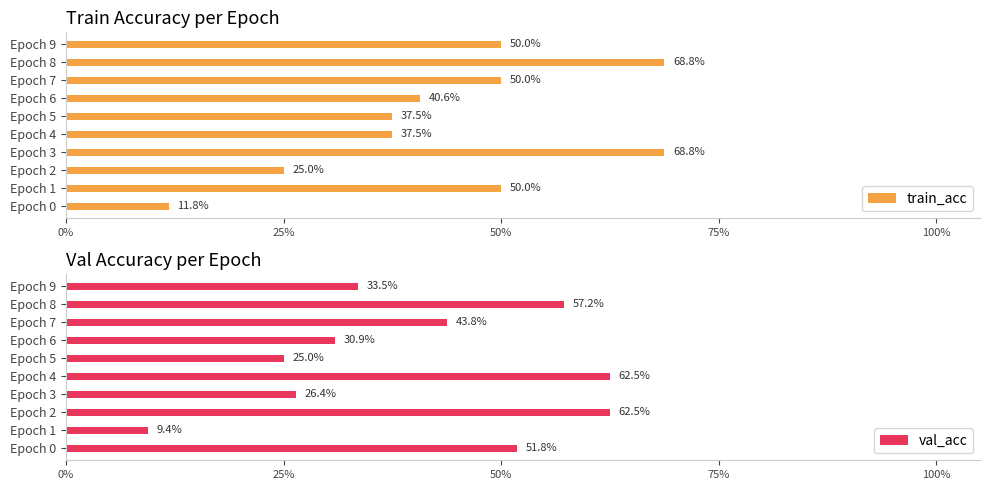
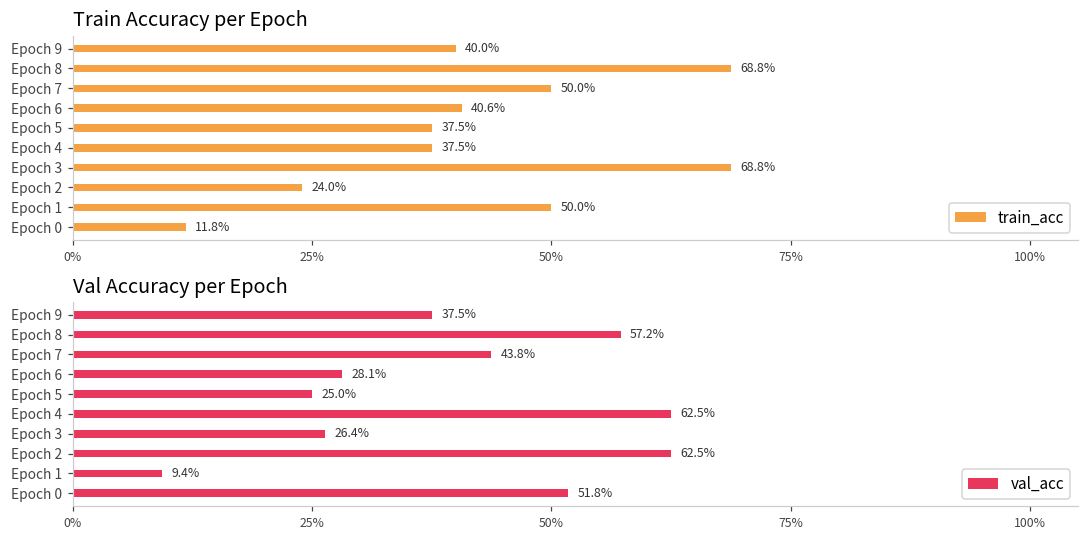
Train Accuracy per Epoch, Epoch 9: 50.0% -> 40.0%
Train Accuracy per Epoch, Epoch 2: 25.0% -> 24.0%
Val Accuracy per Epoch, Epoch 9: 33.5% -> 37.5%
Val Accuracy per Epoch, Epoch 6: 30.9% -> 28.1%
